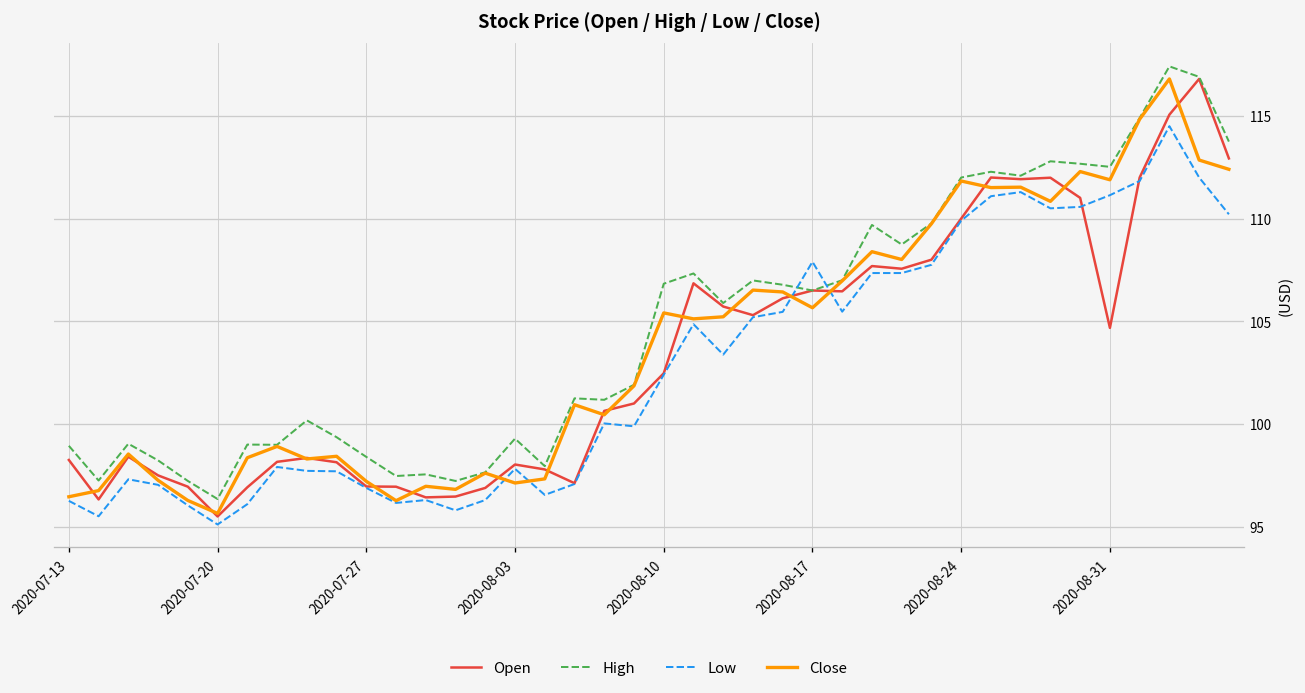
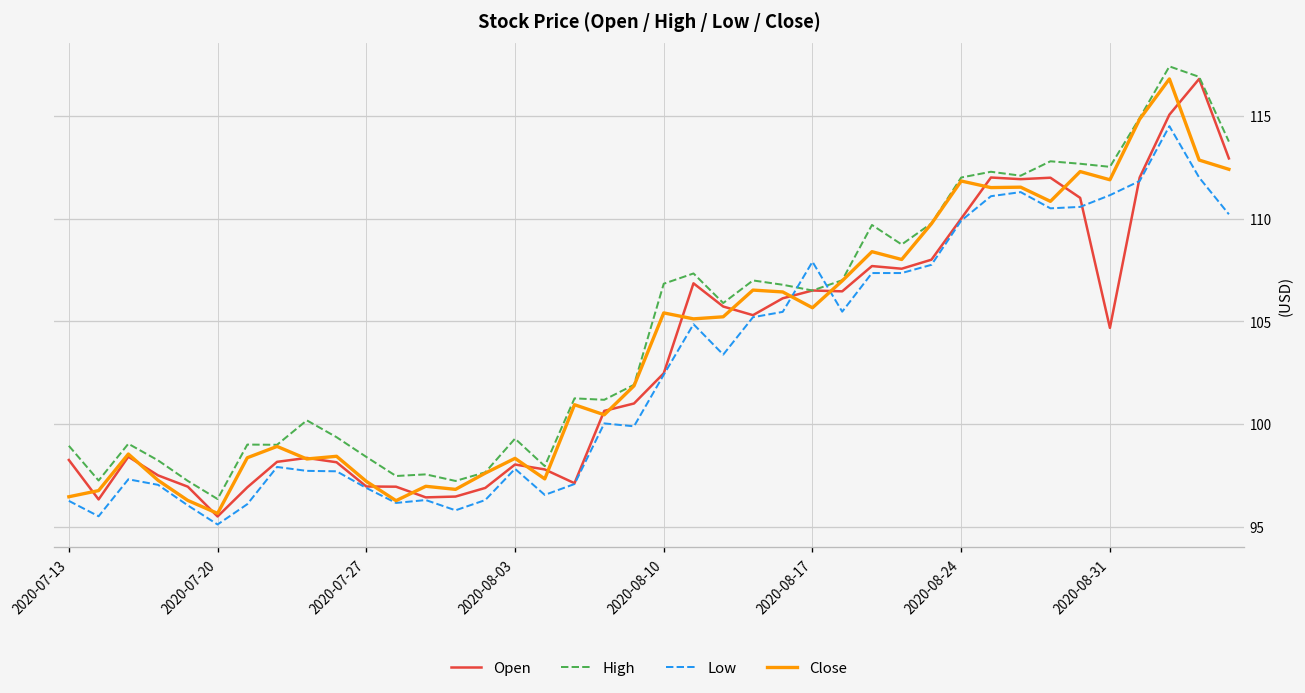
Close, 2020-08-03: 97.1 -> 98.3
